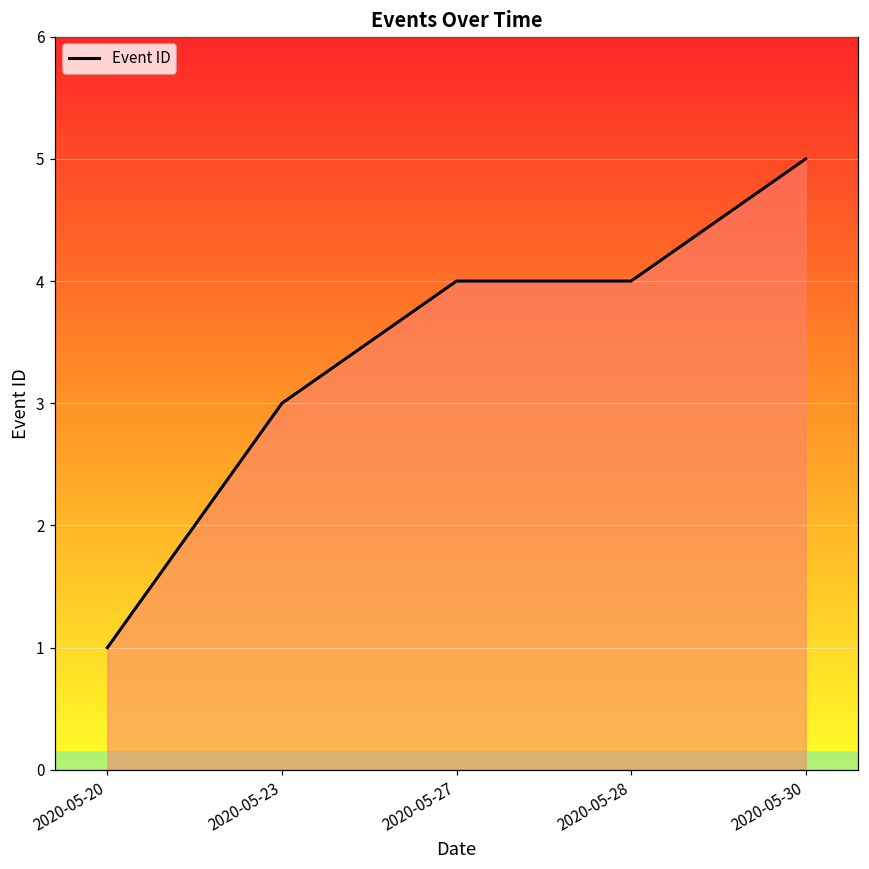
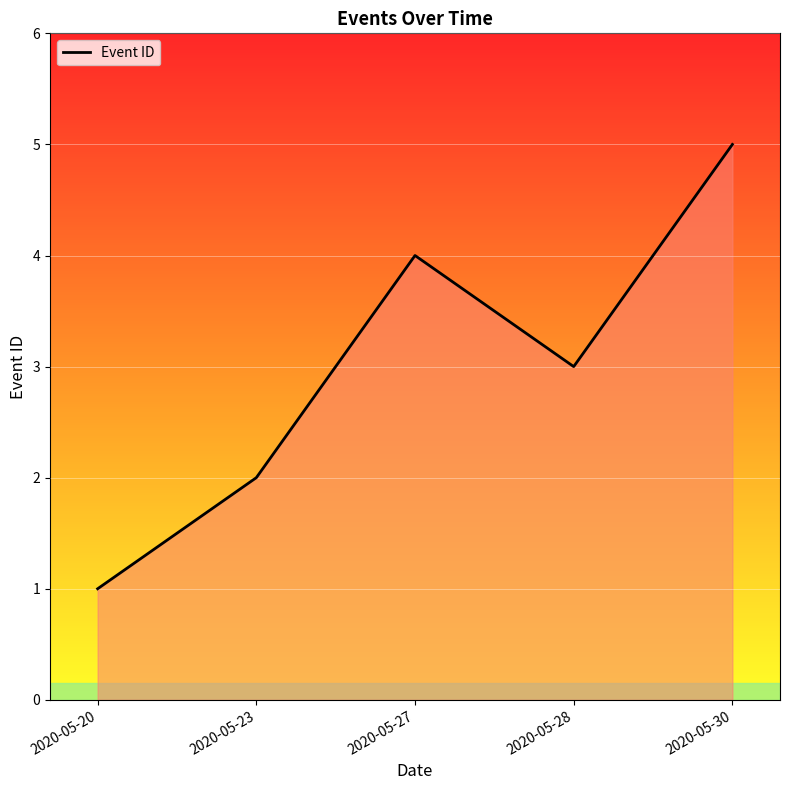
2020-05-23: 3 -> 2
2020-05-28: 4 -> 3
